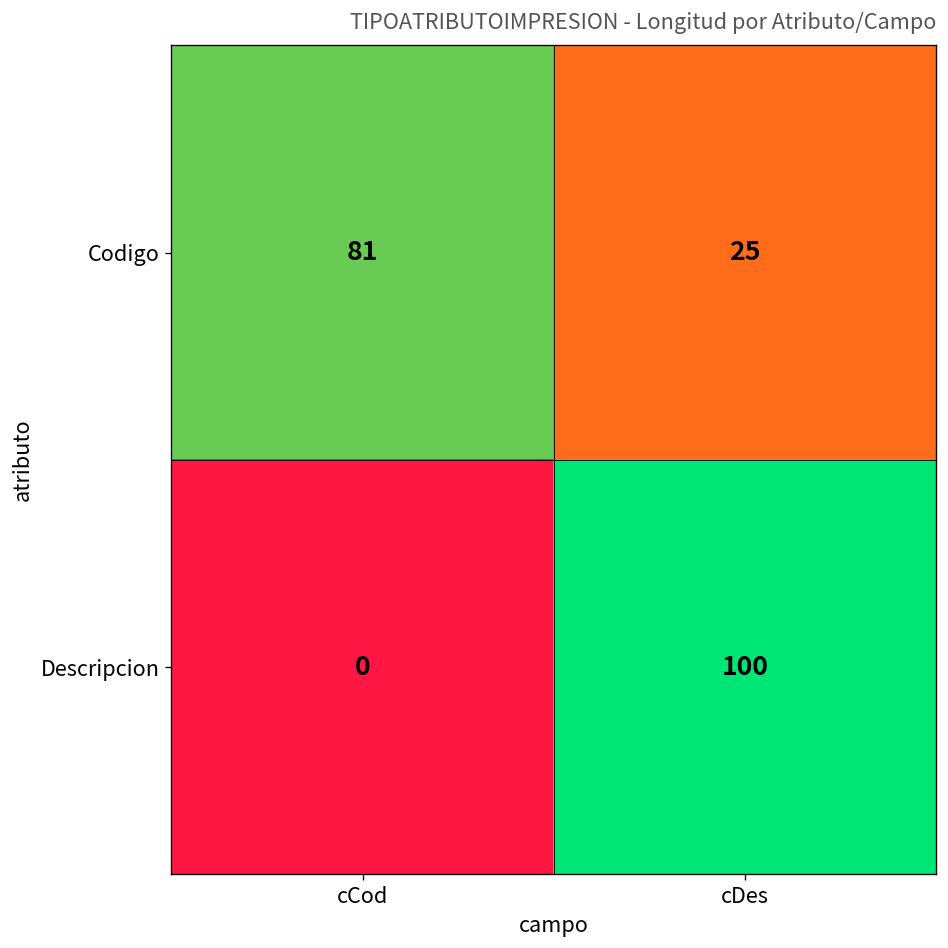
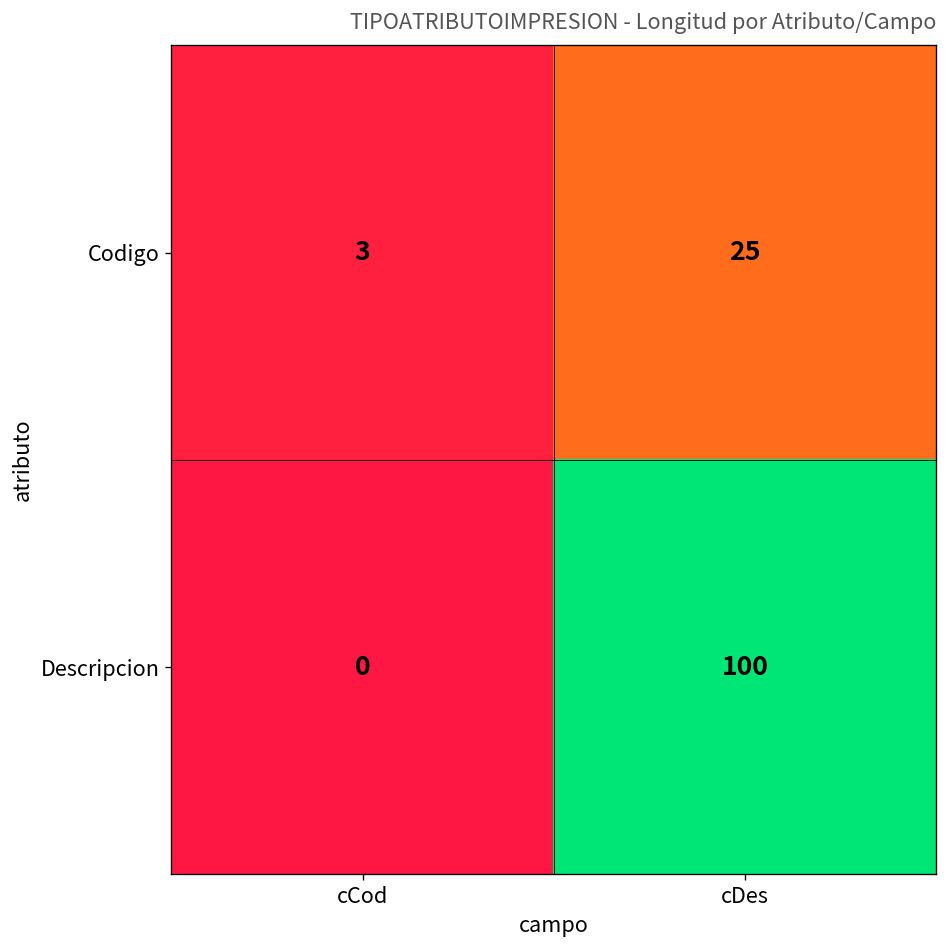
Codigo, cCod: 81 -> 3
